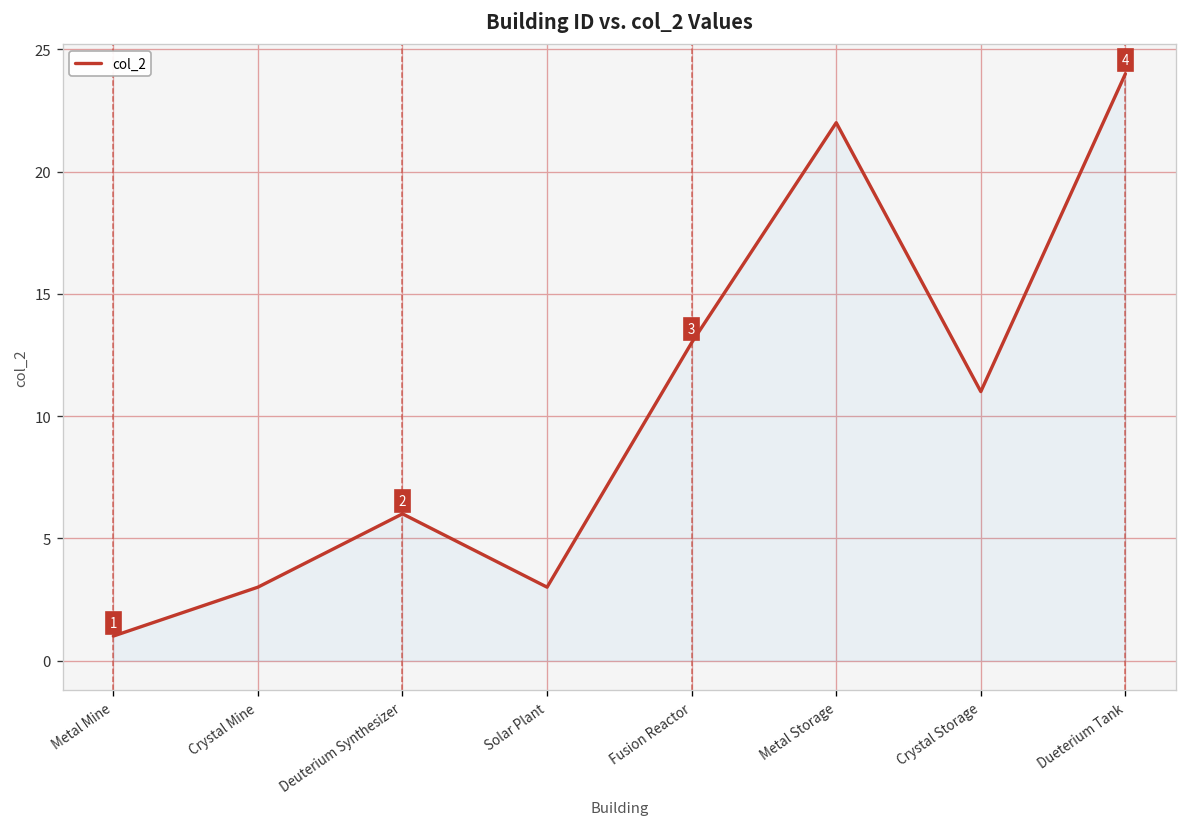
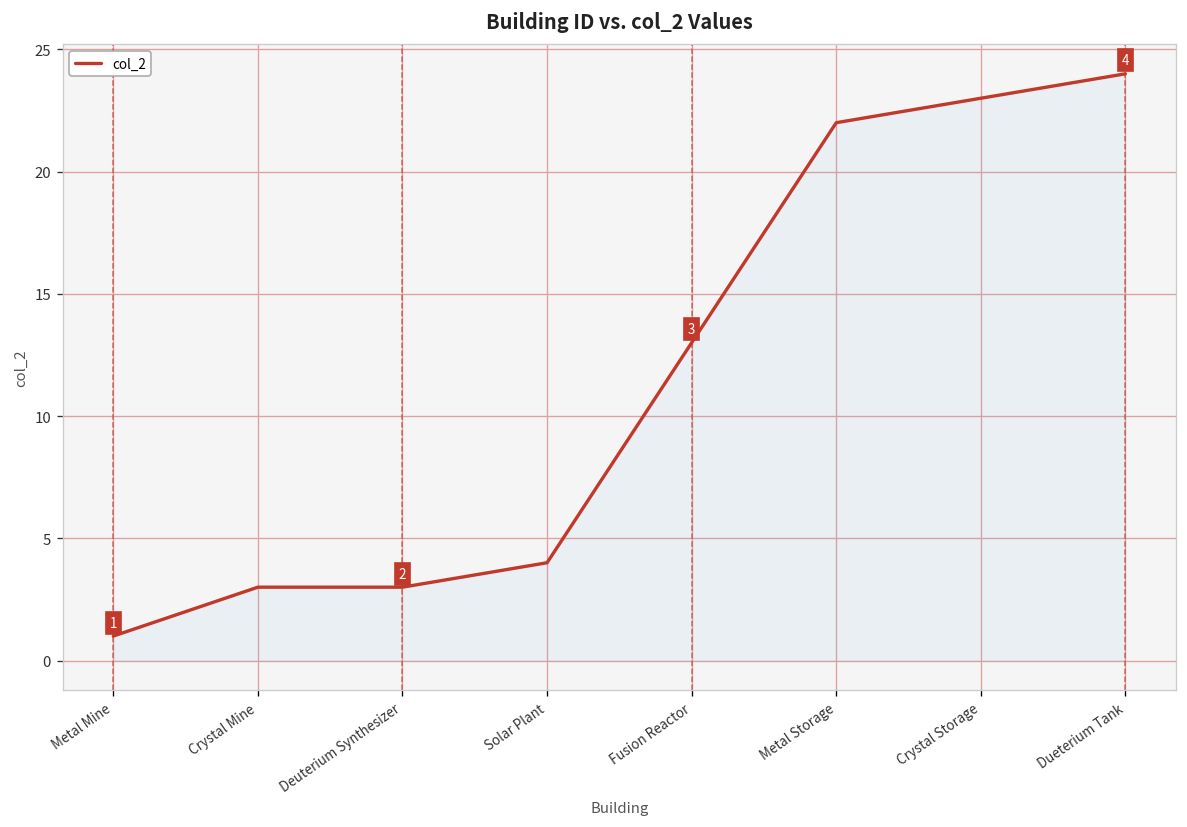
Deuterium Synthesizer: 6 -> 3
Solar Plant: 3 -> 4
Crystal Storage: 11 -> 23
